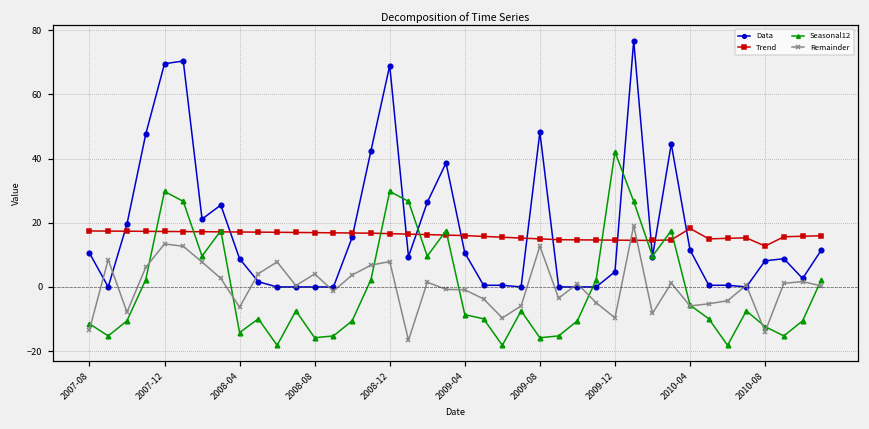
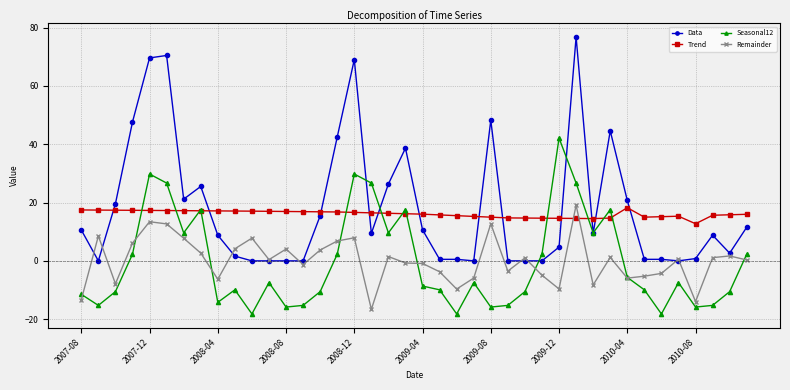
Data, 2010-04: 12 -> 21
Data, 2010-08: 8 -> 1
Seasonal12, 2010-08: -12 -> -16
